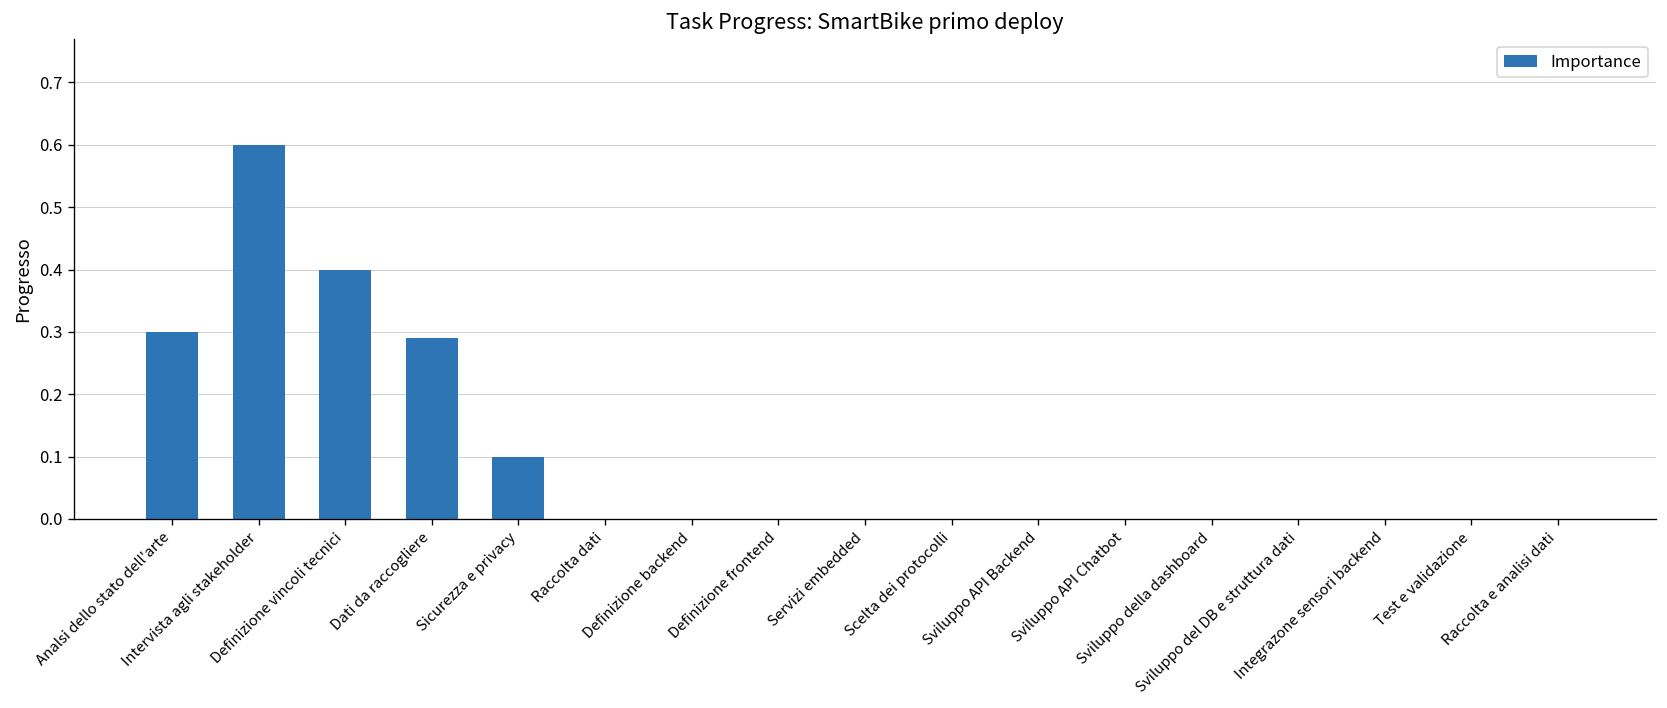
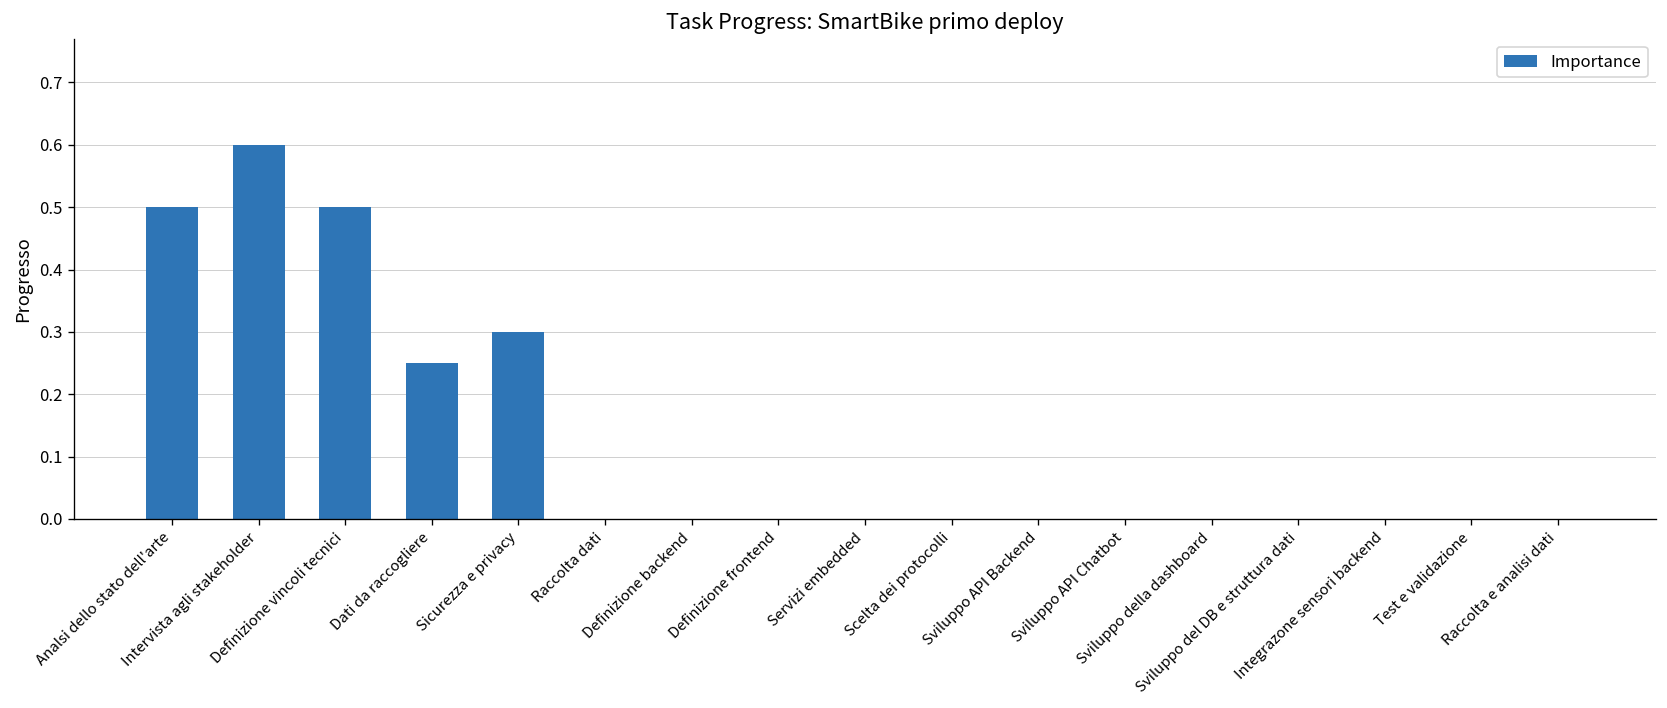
Analsi dello stato dell'arte: 0.3 -> 0.5
Definizione vincoli tecnici: 0.4 -> 0.5
Dati da raccogliere: 0.29 -> 0.25
Sicurezza e privacy: 0.1 -> 0.3
